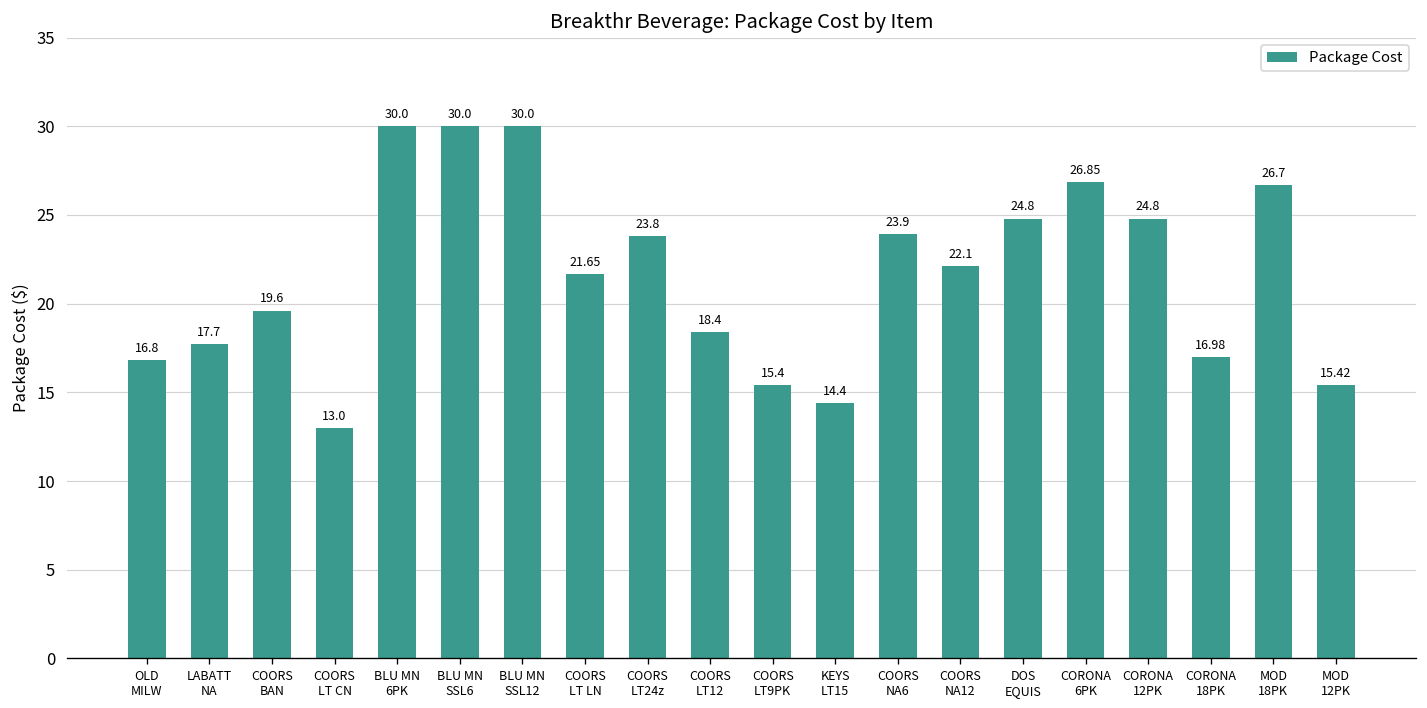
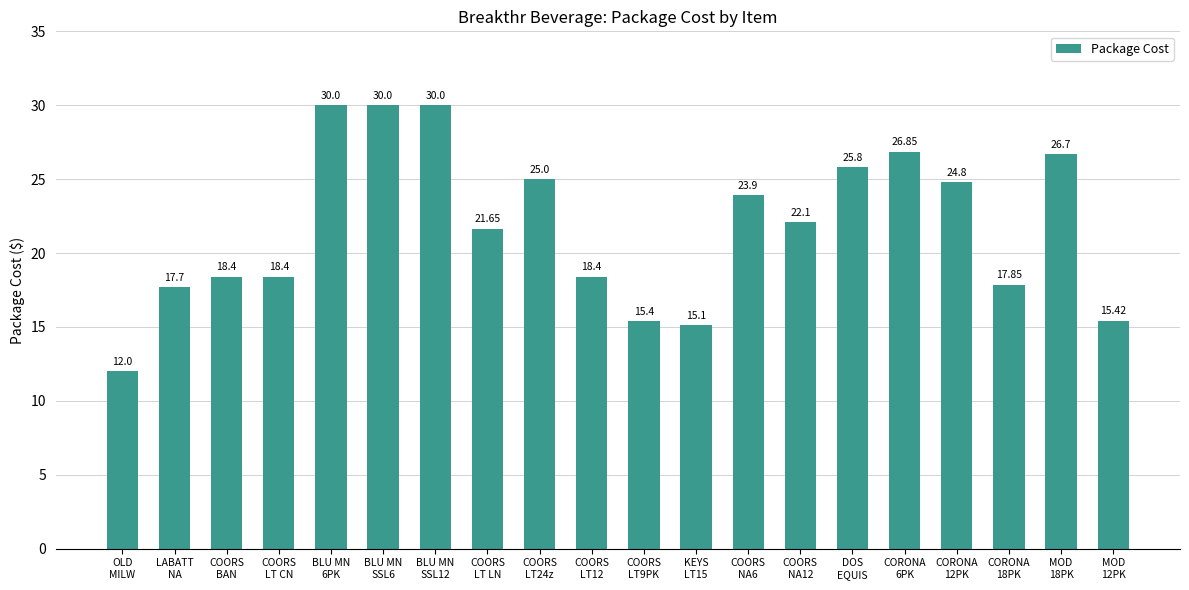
OLD MILW: 16.8 -> 12.0
COORS BAN: 19.6 -> 18.4
COORS LT CN: 13.0 -> 18.4
COORS LT24z: 23.8 -> 25.0
KEYS LT15: 14.4 -> 15.1
DOS EQUIS: 24.8 -> 25.8
CORONA 18PK: 16.98 -> 17.85
